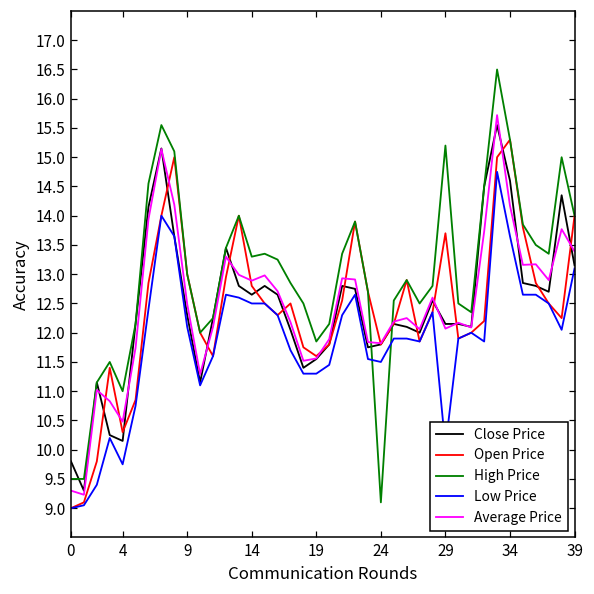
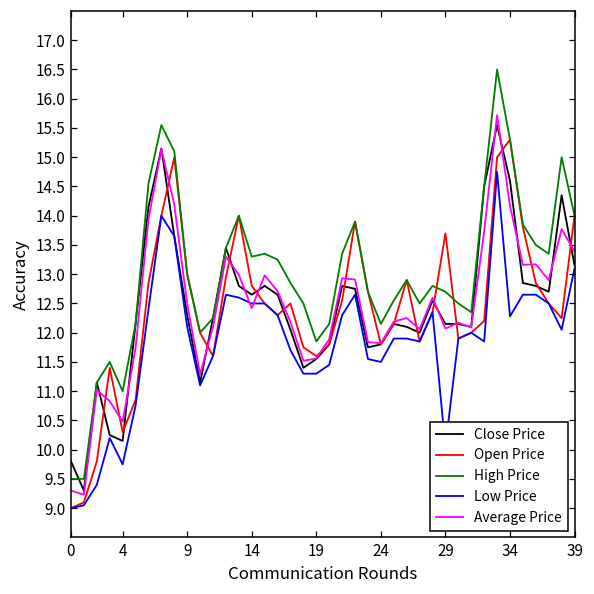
Average Price, 14: 12.9 -> 12.4
High Price, 24: 9.1 -> 12.2
High Price, 29: 15.2 -> 12.7
Low Price, 34: 13.7 -> 12.3
